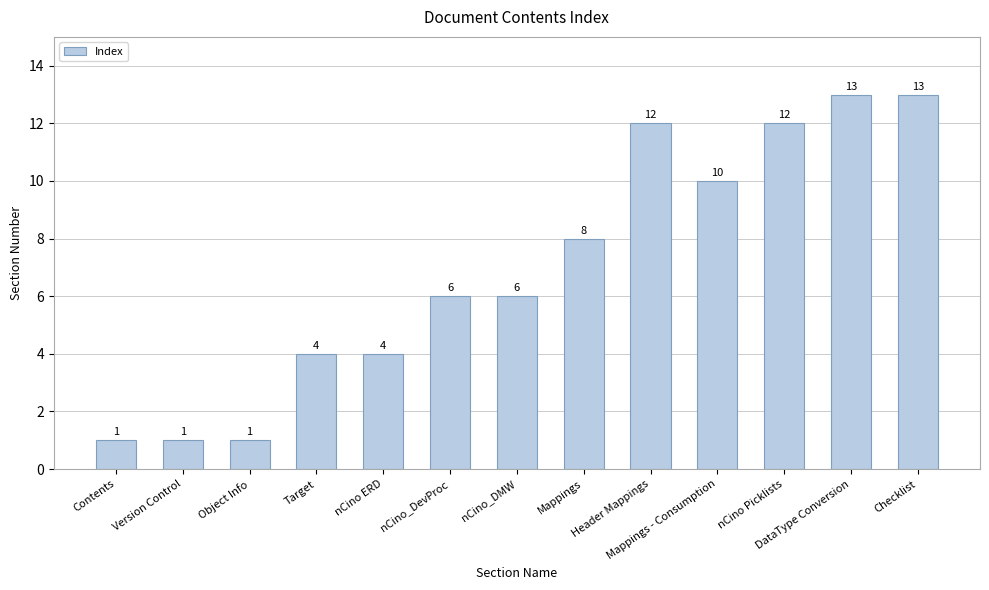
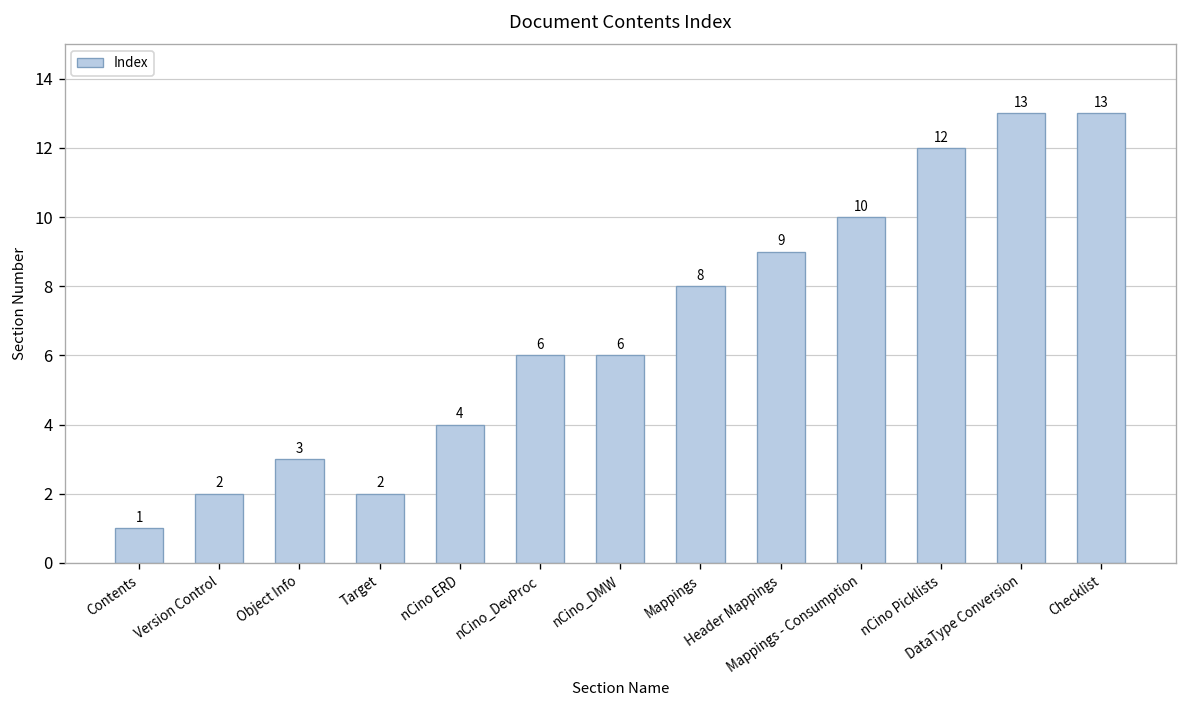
Version Control: 1 -> 2
Object Info: 1 -> 3
Target: 4 -> 2
Header Mappings: 12 -> 9
